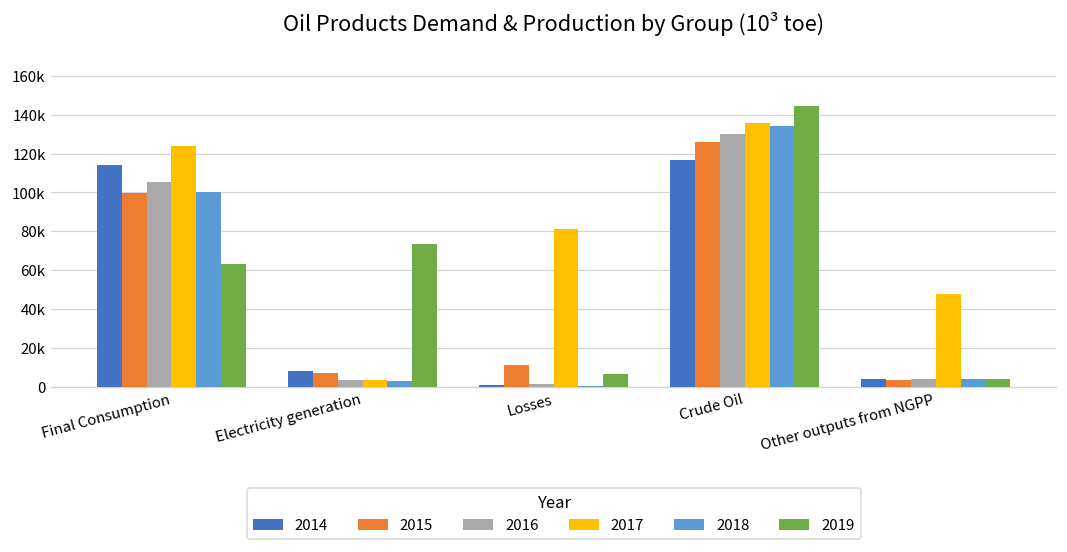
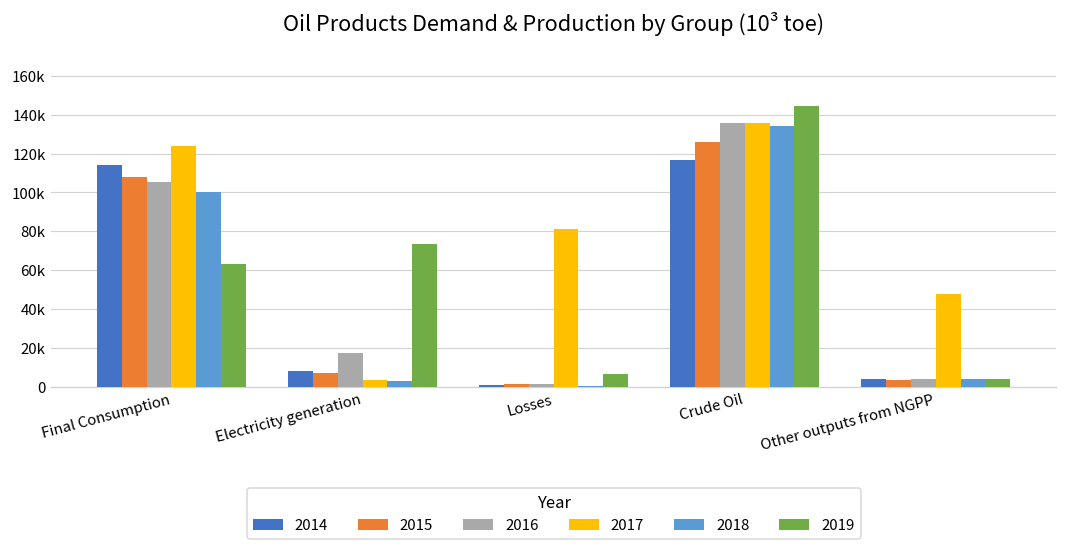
2015, Final Consumption: 100000 -> 108000
2016, Electricity generation: 3000 -> 17000
2015, Losses: 11000 -> 1000
2016, Crude Oil: 130000 -> 136000
